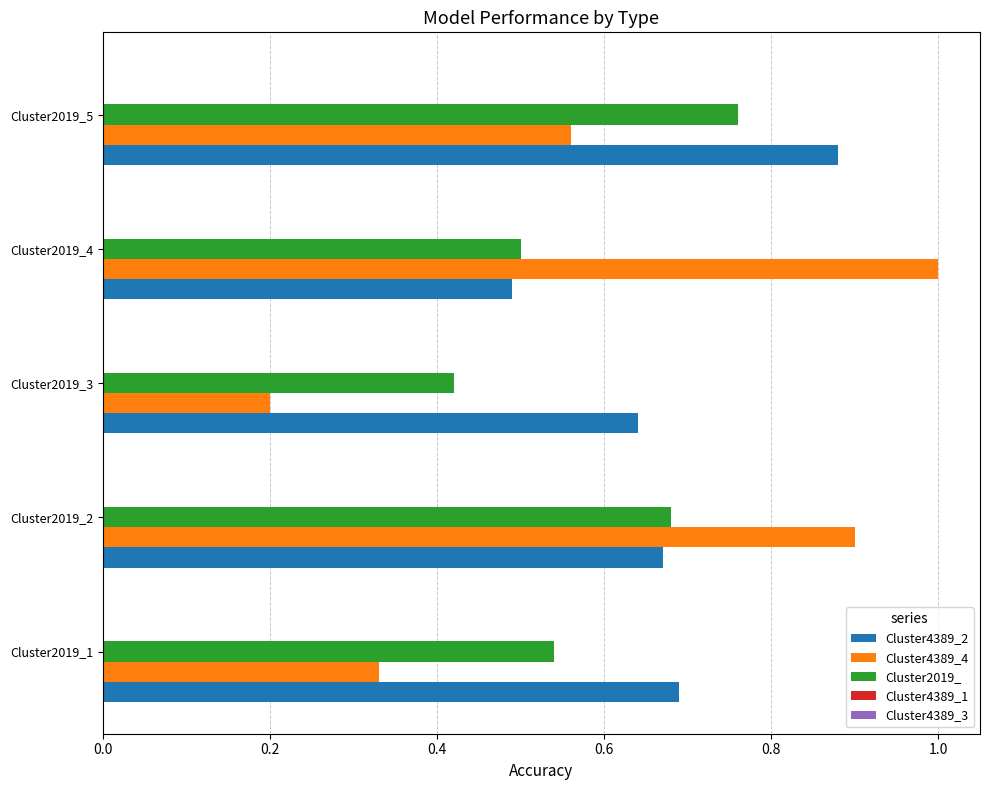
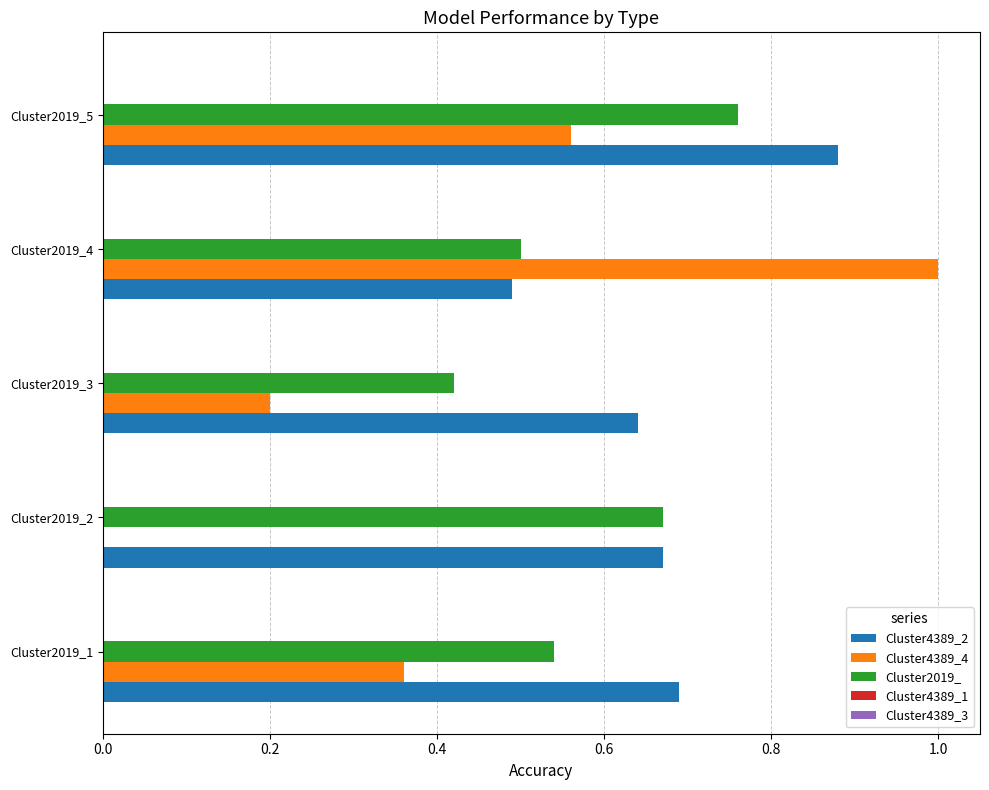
Cluster2019_, Cluster2019_2: 0.68 -> 0.67
Cluster4389_4, Cluster2019_2: 0.9 -> 0.0
Cluster4389_4, Cluster2019_1: 0.33 -> 0.36
